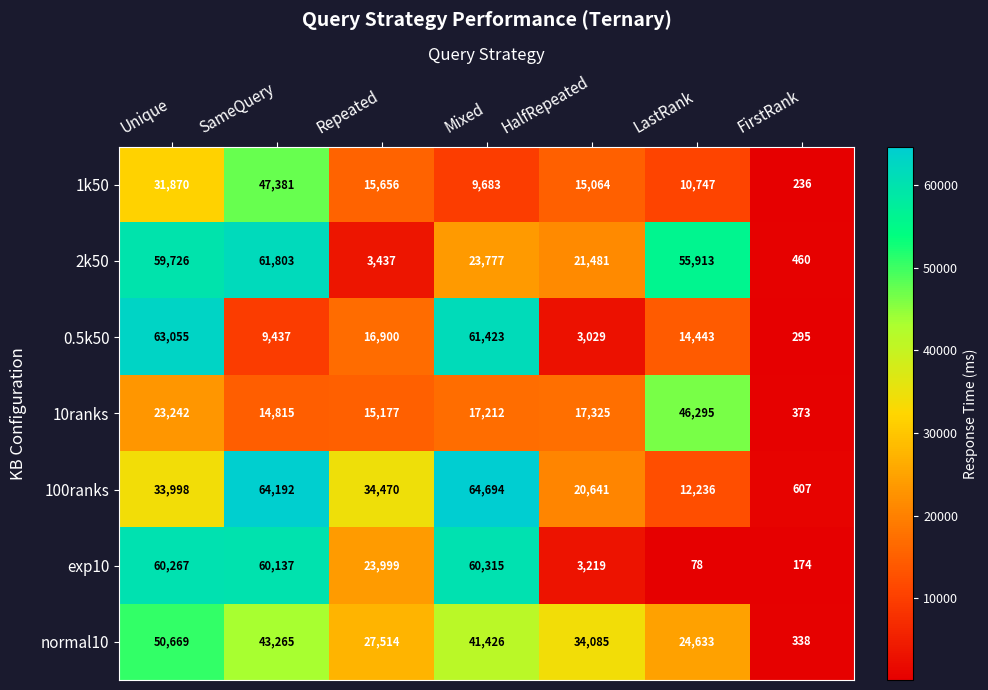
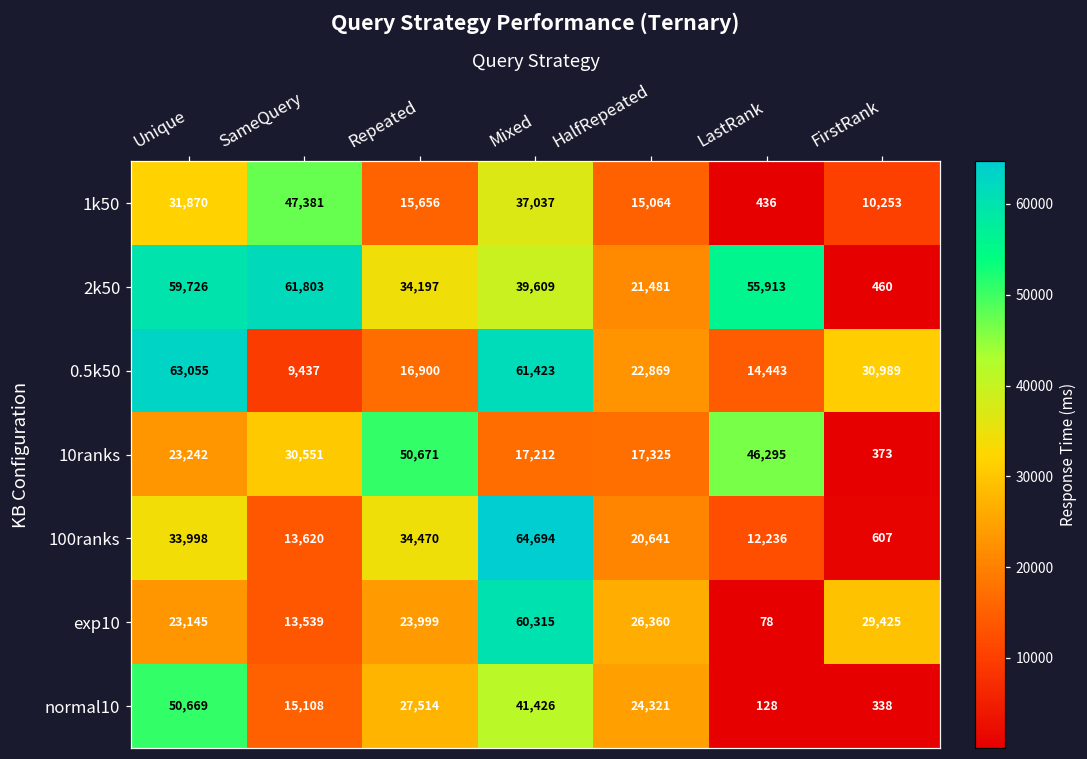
1k50, Mixed: 9,683 -> 37,037
1k50, LastRank: 10,747 -> 436
1k50, FirstRank: 236 -> 10,253
2k50, Repeated: 3,437 -> 34,197
2k50, Mixed: 23,777 -> 39,609
0.5k50, HalfRepeated: 3,029 -> 22,869
0.5k50, FirstRank: 295 -> 30,989
10ranks, SameQuery: 14,815 -> 30,551
10ranks, Repeated: 15,177 -> 50,671
100ranks, SameQuery: 64,192 -> 13,620
exp10, Unique: 60,267 -> 23,145
exp10, SameQuery: 60,137 -> 13,539
exp10, HalfRepeated: 3,219 -> 26,360
exp10, FirstRank: 174 -> 29,425
normal10, SameQuery: 43,265 -> 15,108
normal10, HalfRepeated: 34,085 -> 24,321
normal10, LastRank: 24,633 -> 128
